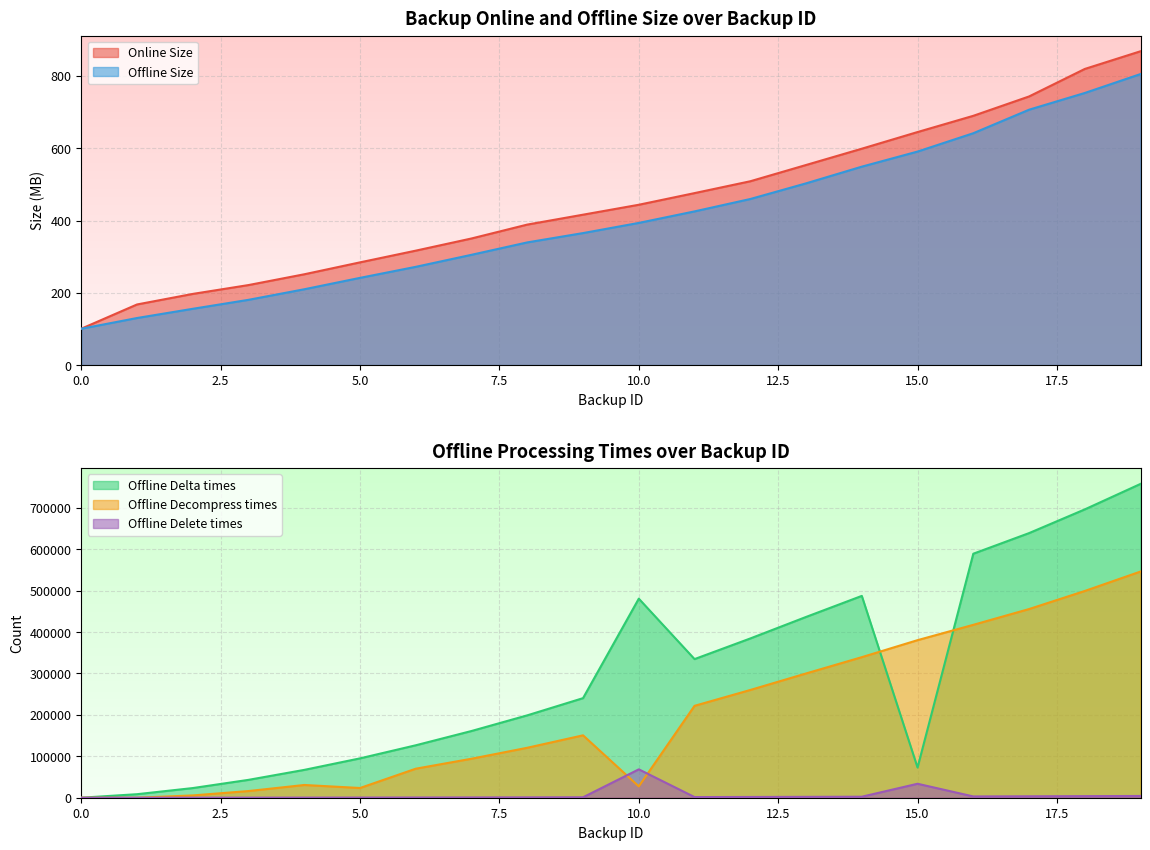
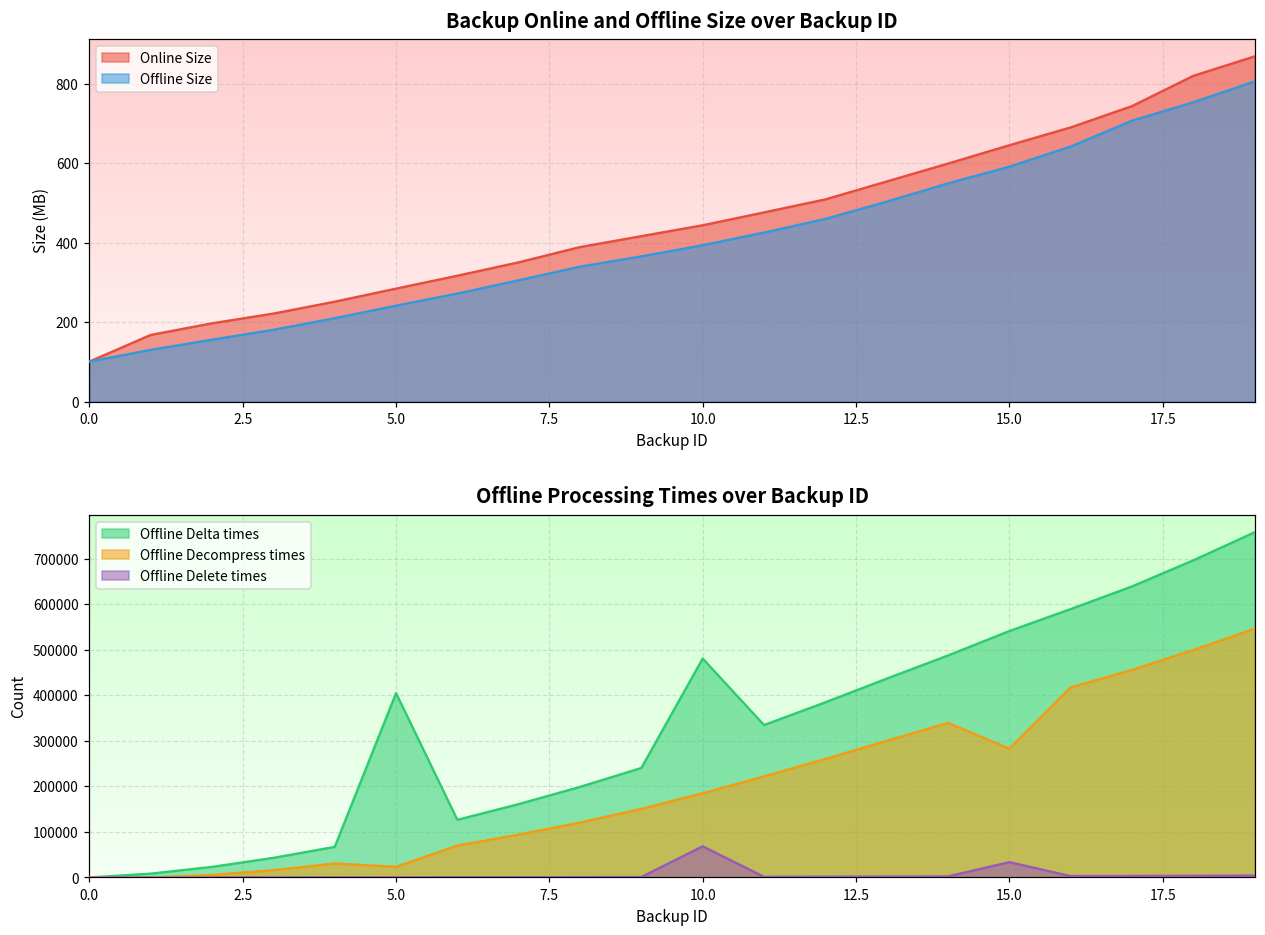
Offline Processing Times over Backup ID, Offline Delta times, 5.0: 100000 -> 400000
Offline Processing Times over Backup ID, Offline Decompress times, 10.0: 30000 -> 180000
Offline Processing Times over Backup ID, Offline Delta times, 15.0: 70000 -> 540000
Offline Processing Times over Backup ID, Offline Decompress times, 15.0: 380000 -> 280000
